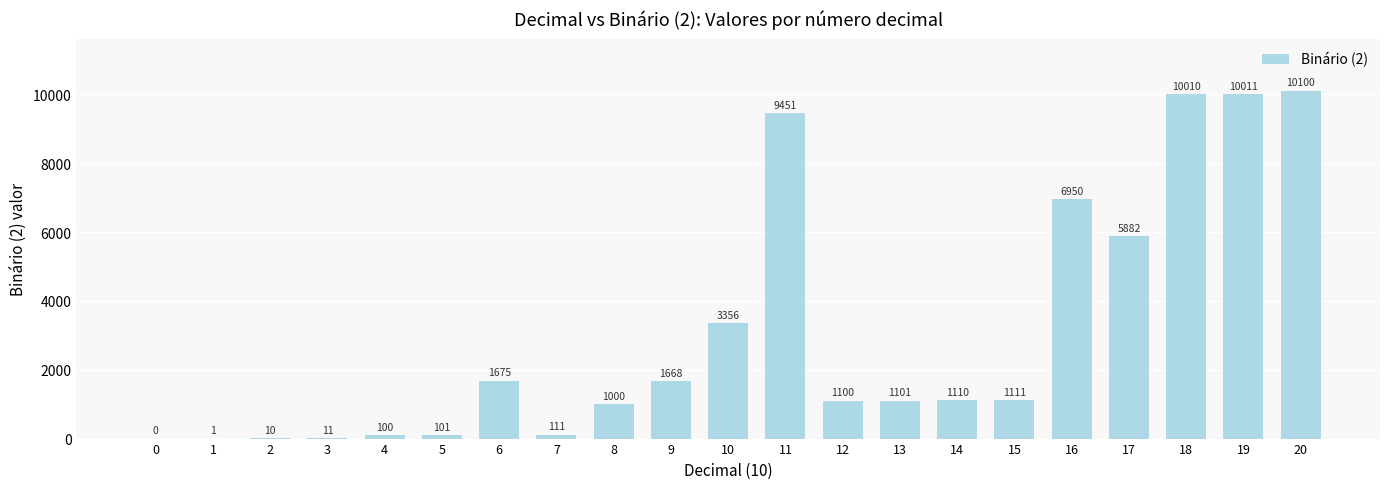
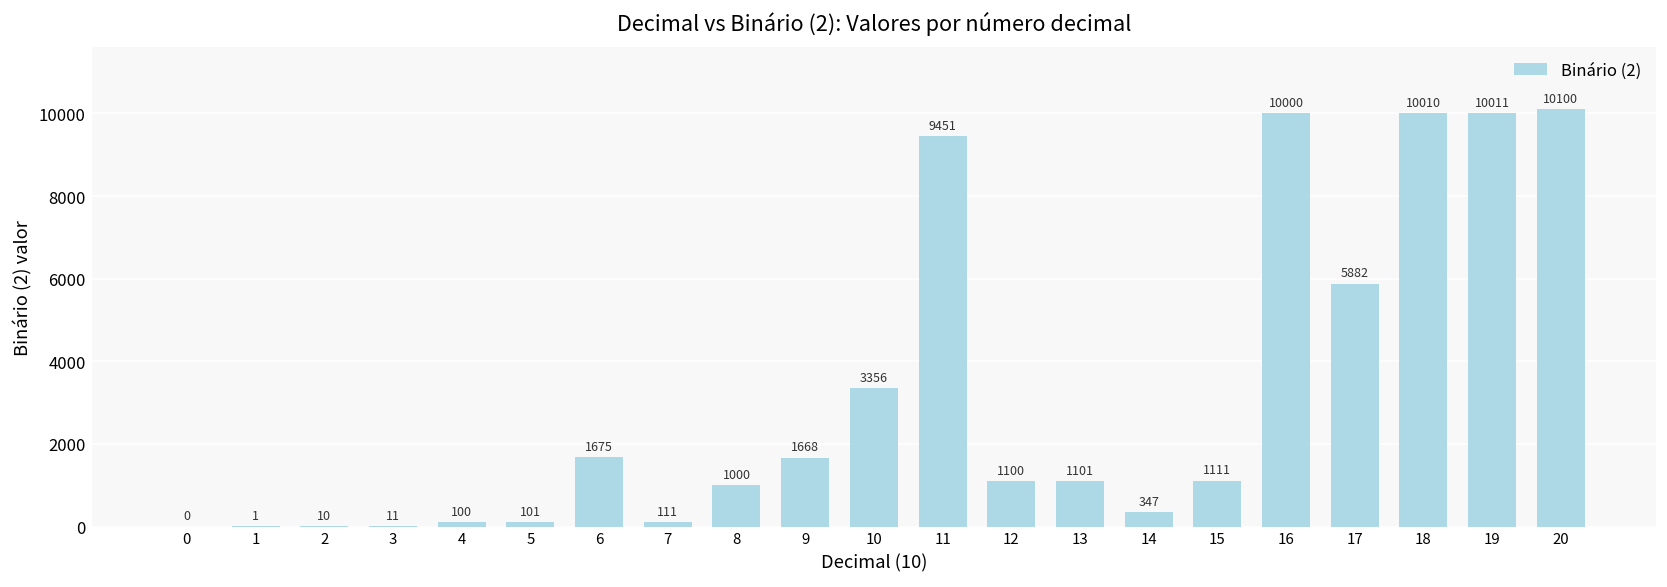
14: 1110 -> 347
16: 6950 -> 10000
